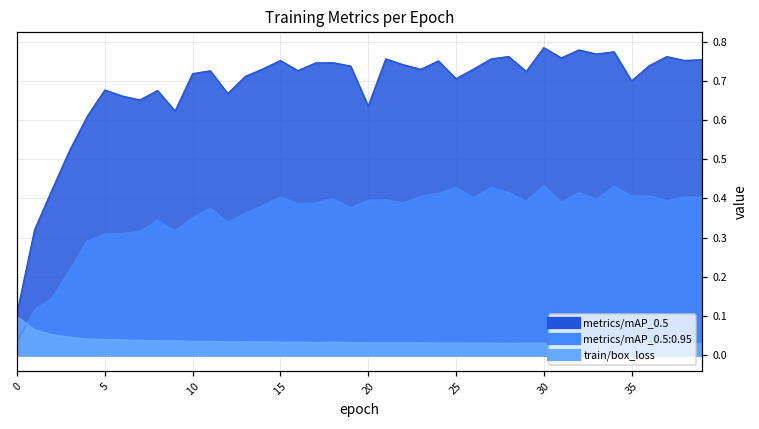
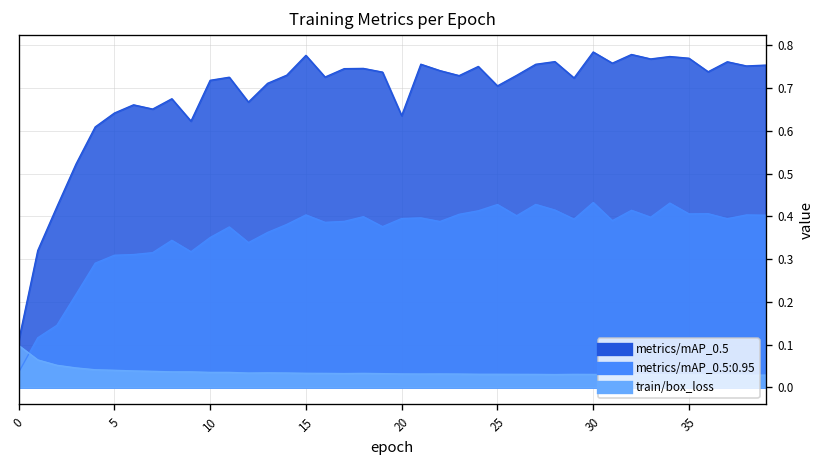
metrics/mAP_0.5, 5: 0.68 -> 0.64
metrics/mAP_0.5, 15: 0.75 -> 0.78
metrics/mAP_0.5, 35: 0.70 -> 0.77
